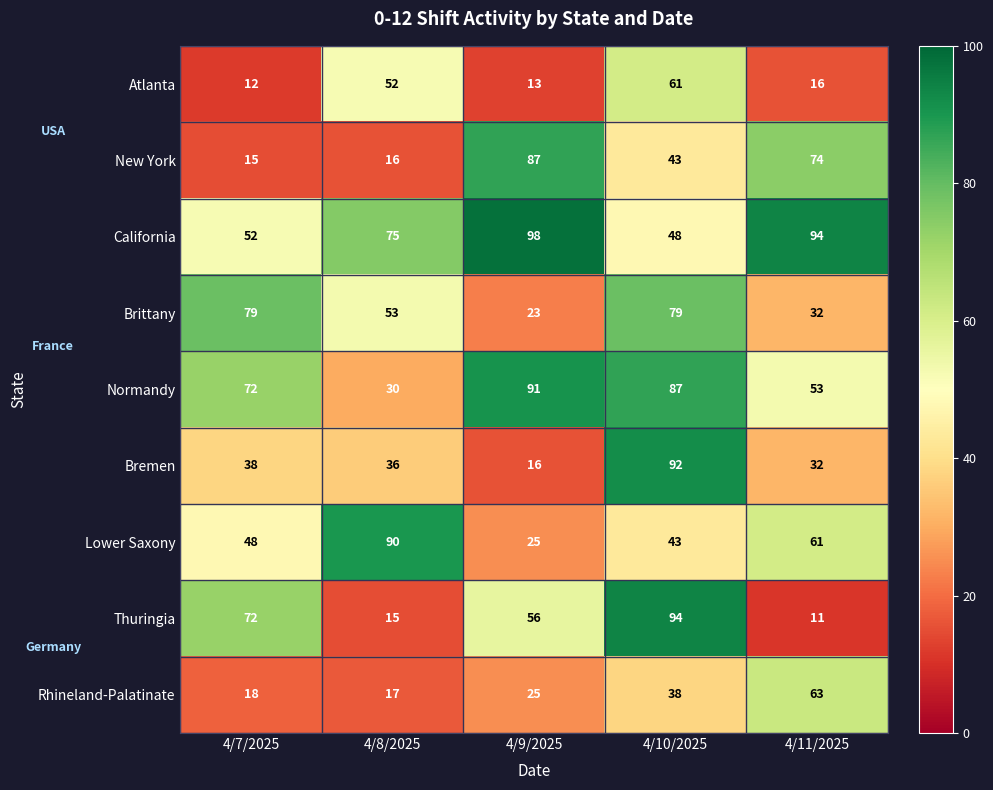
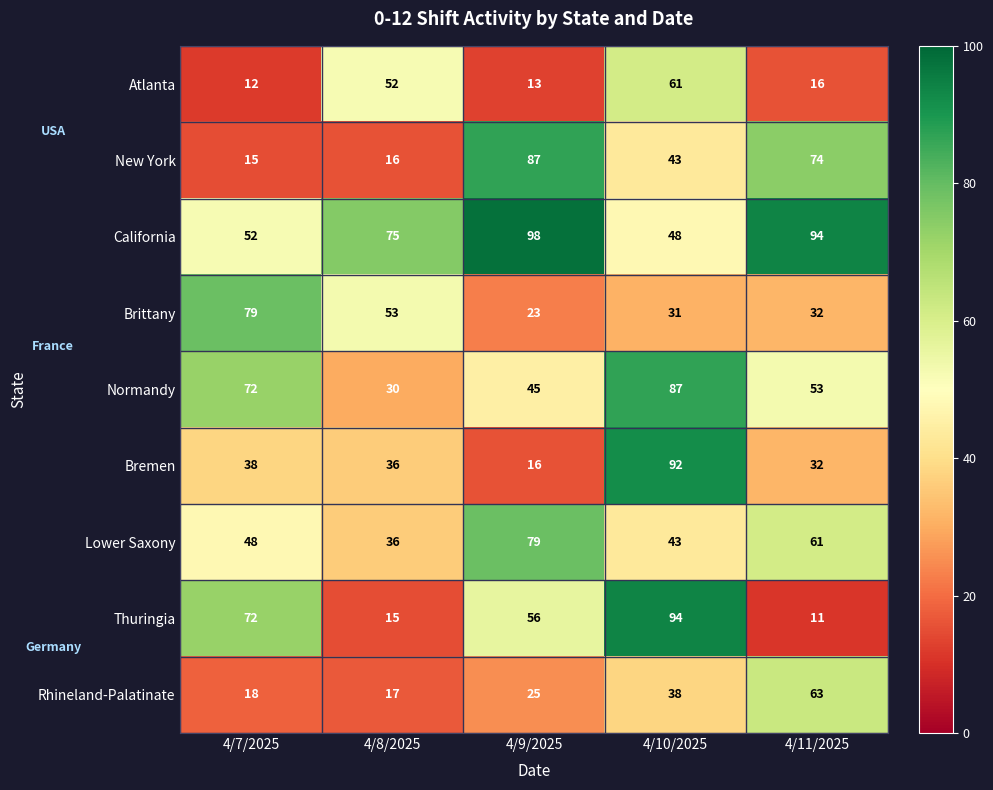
Brittany, 4/10/2025: 79 -> 31
Normandy, 4/9/2025: 91 -> 45
Lower Saxony, 4/8/2025: 90 -> 36
Lower Saxony, 4/9/2025: 25 -> 79
